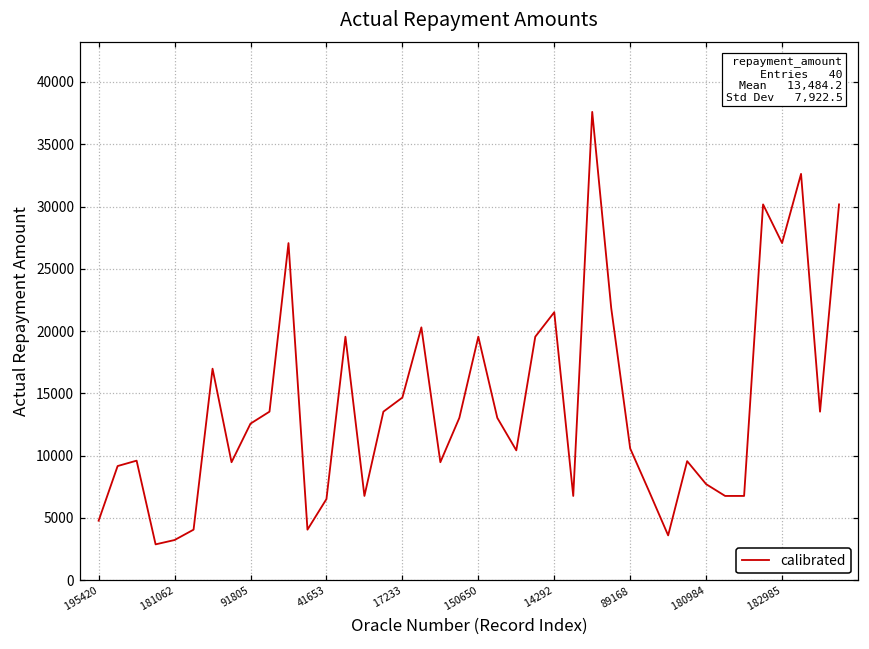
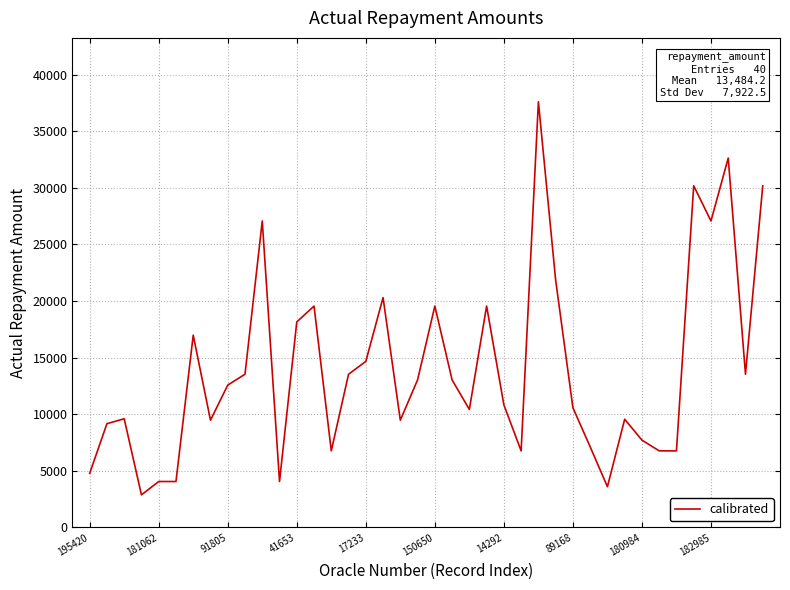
181062: 3200 -> 4100
41653: 6500 -> 18200
14292: 21500 -> 10800
